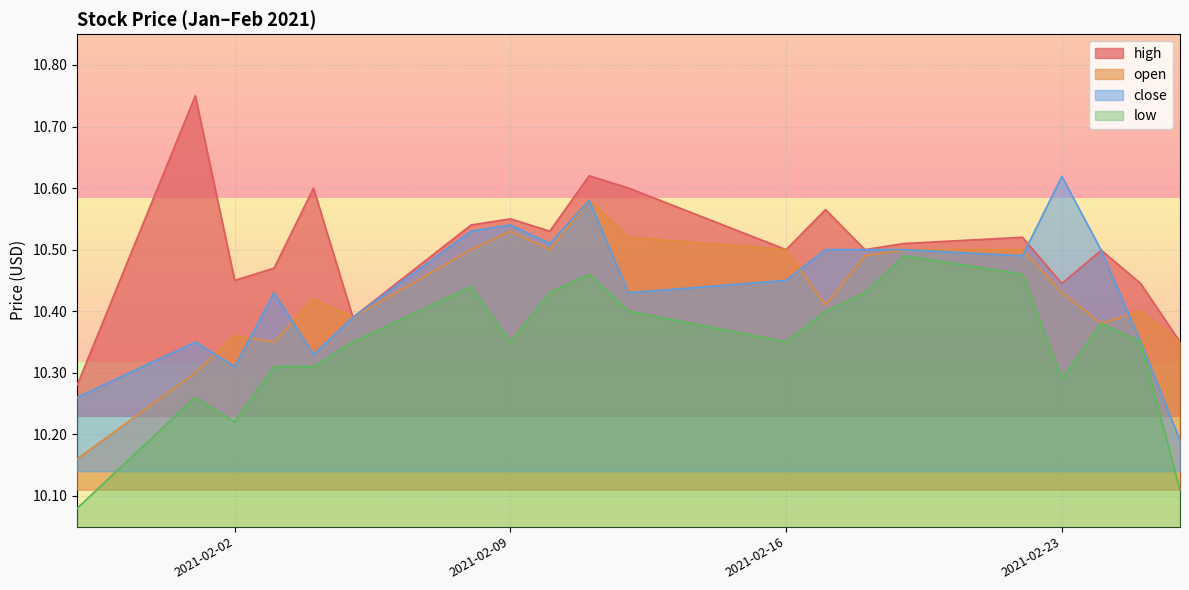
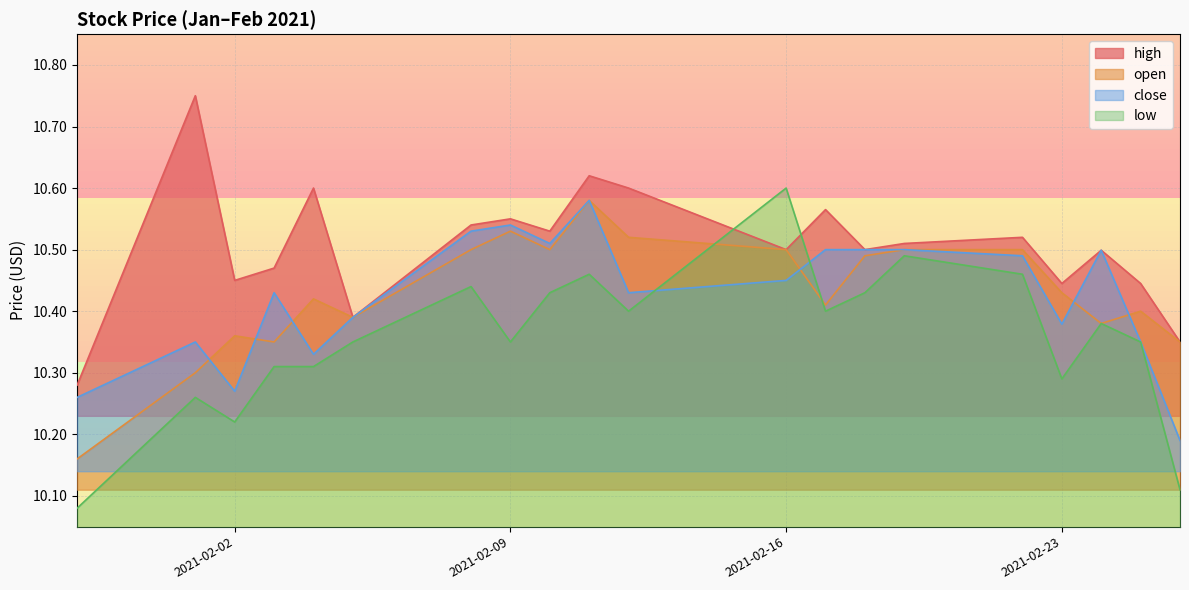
close, 2021-02-02: 10.31 -> 10.27
low, 2021-02-16: 10.35 -> 10.60
close, 2021-02-23: 10.62 -> 10.38
